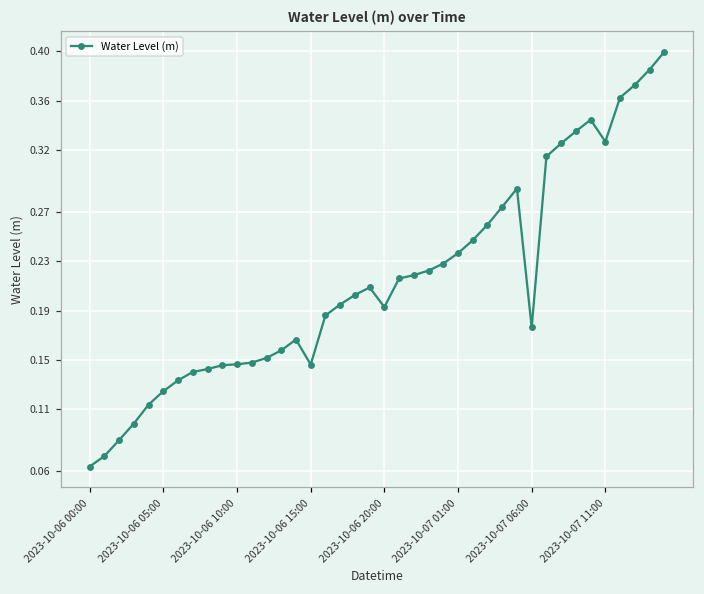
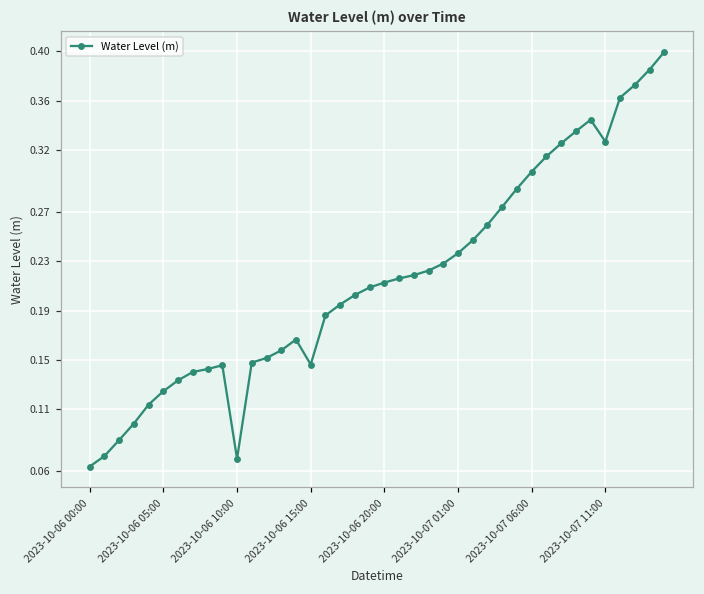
2023-10-06 10:00: 0.146 -> 0.070
2023-10-06 20:00: 0.193 -> 0.213
2023-10-07 06:00: 0.176 -> 0.303
